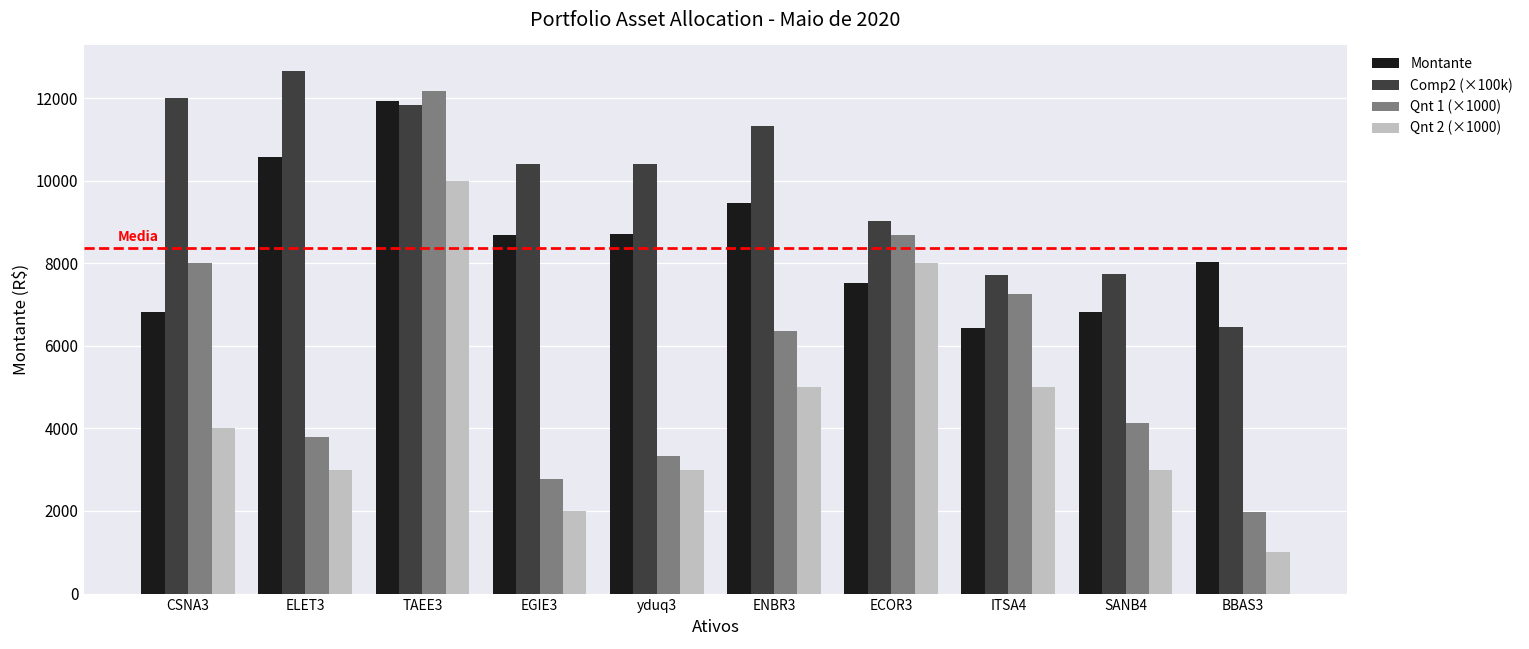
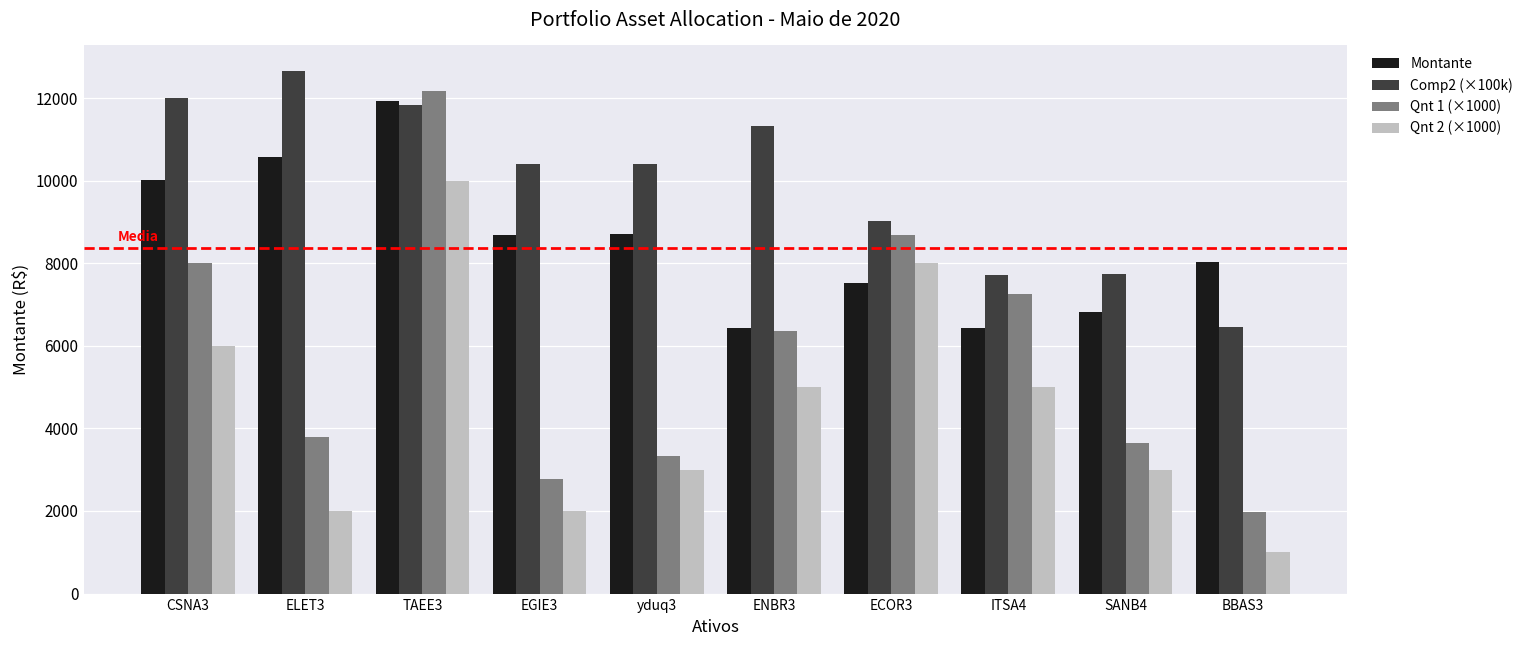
Montante, CSNA3: 6800 -> 10000
Qnt 2 (×1000), CSNA3: 4000 -> 6000
Qnt 2 (×1000), ELET3: 3000 -> 2000
Montante, ENBR3: 9500 -> 6400
Qnt 1 (×1000), SANB4: 4100 -> 3700
